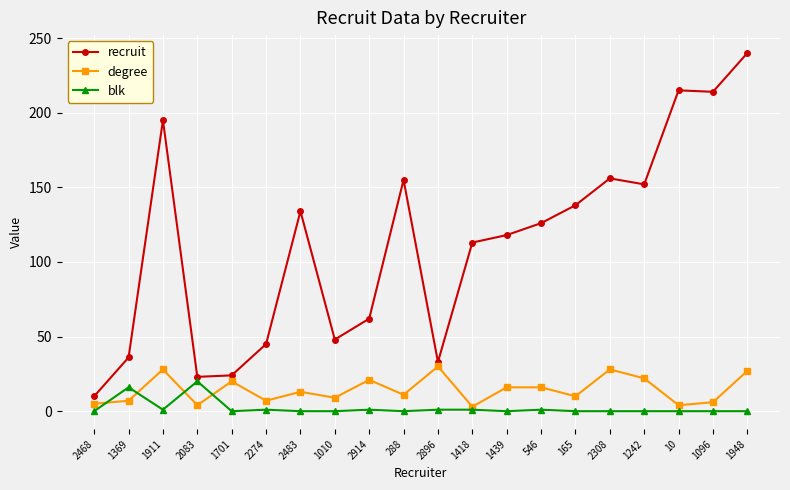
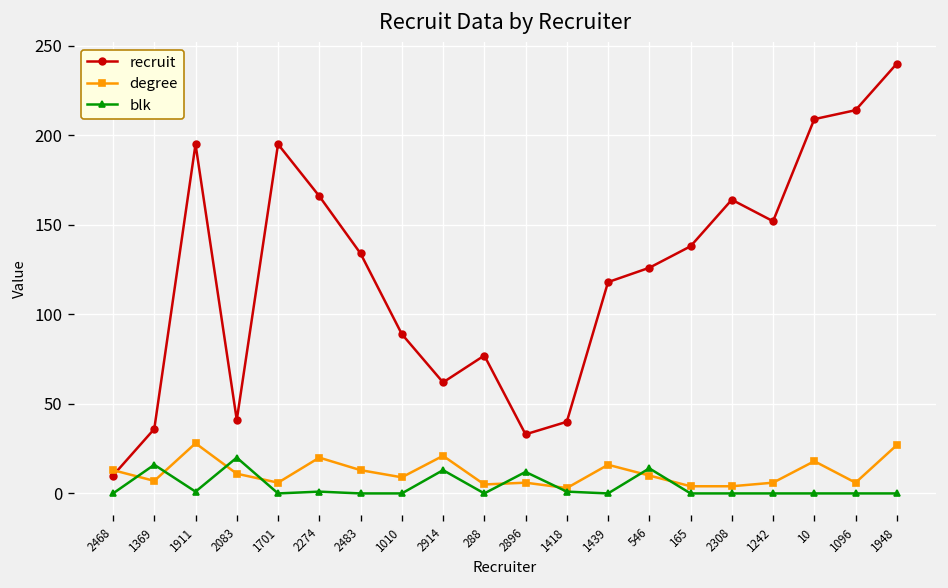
degree, 2468: 5 -> 13
recruit, 2083: 23 -> 41
degree, 2083: 4 -> 11
recruit, 1701: 24 -> 195
degree, 1701: 20 -> 6
recruit, 2274: 45 -> 166
degree, 2274: 7 -> 20
recruit, 1010: 48 -> 89
blk, 2914: 1 -> 13
recruit, 288: 155 -> 77
degree, 288: 11 -> 5
degree, 2896: 30 -> 6
blk, 2896: 1 -> 12
recruit, 1418: 113 -> 40
degree, 546: 16 -> 10
blk, 546: 1 -> 14
degree, 165: 10 -> 4
recruit, 2308: 156 -> 164
degree, 2308: 28 -> 4
degree, 1242: 22 -> 6
recruit, 10: 215 -> 209
degree, 10: 4 -> 18
